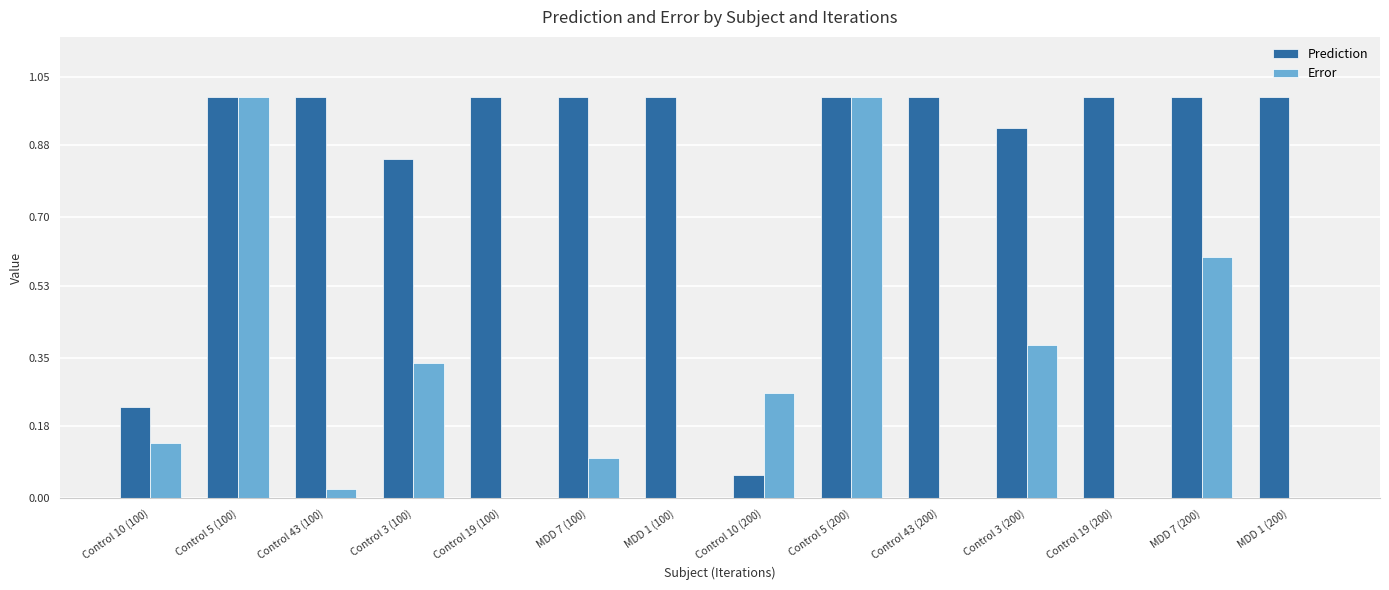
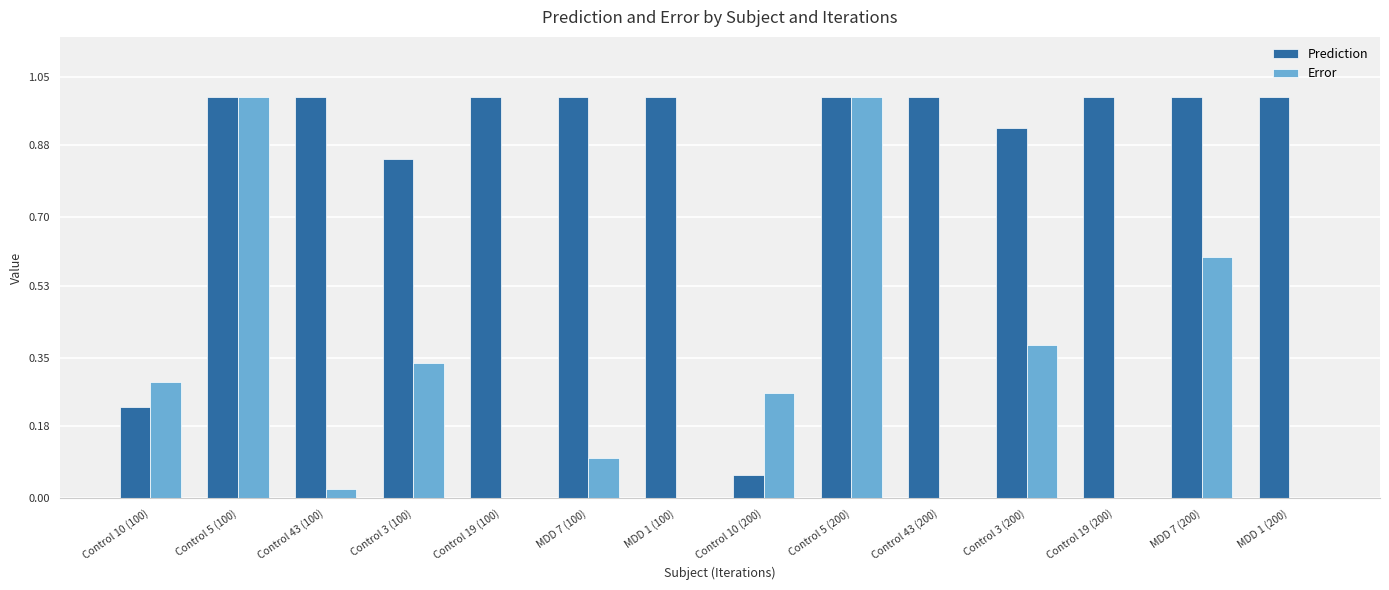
Error, Control 10 (100): 0.14 -> 0.29
